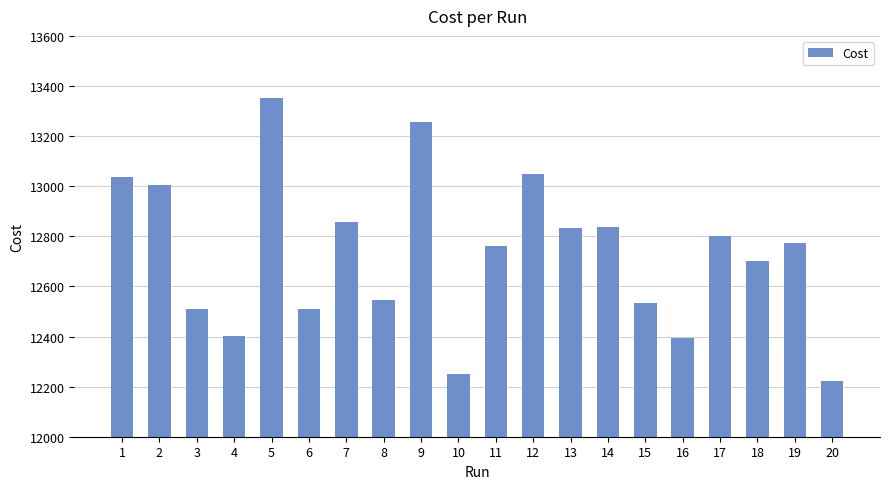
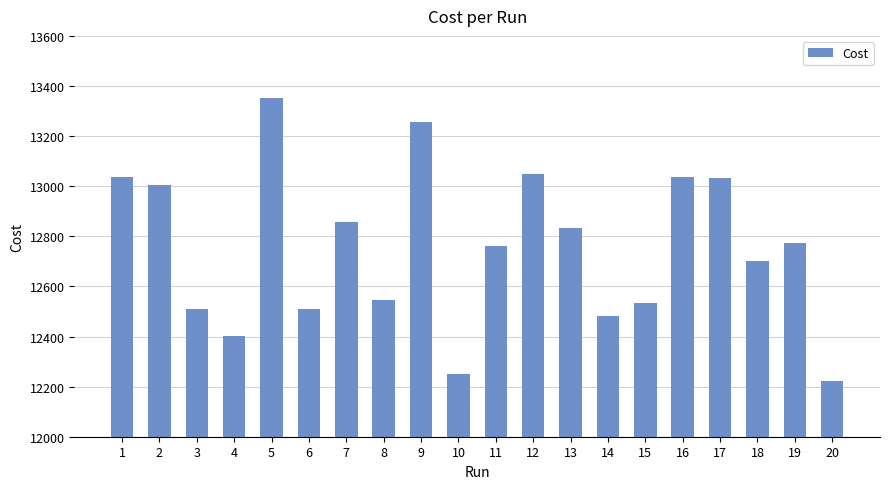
14: 12840 -> 12480
16: 12390 -> 13040
17: 12800 -> 13030
